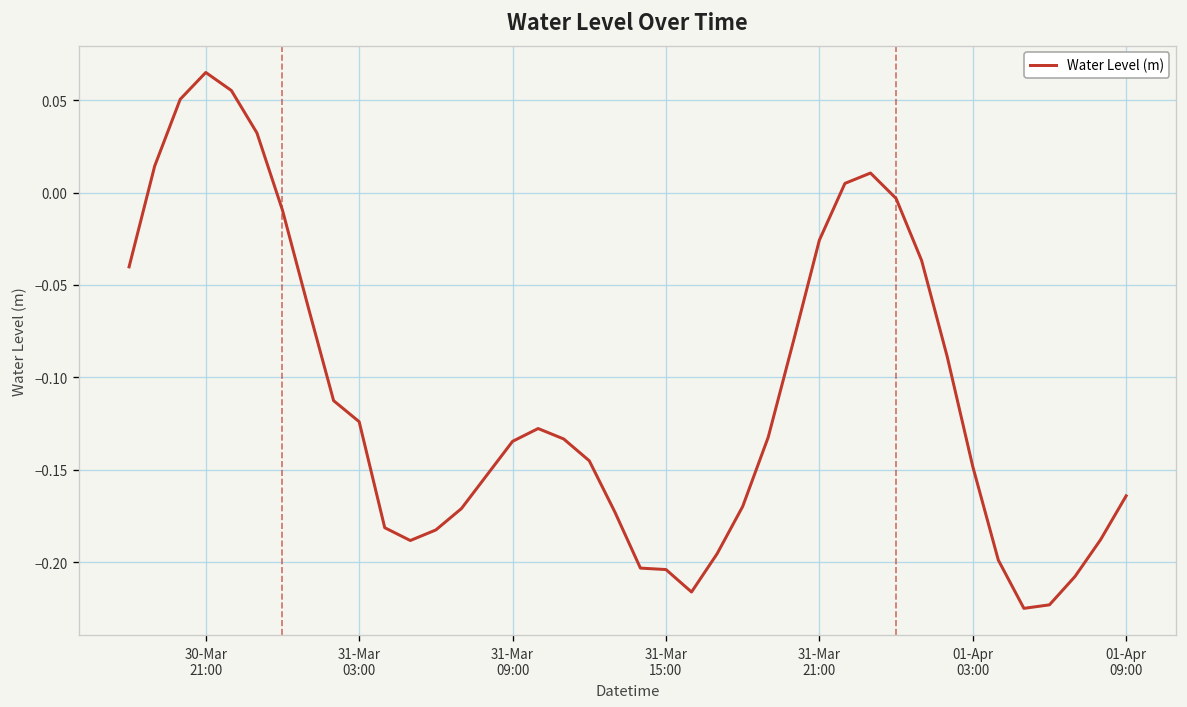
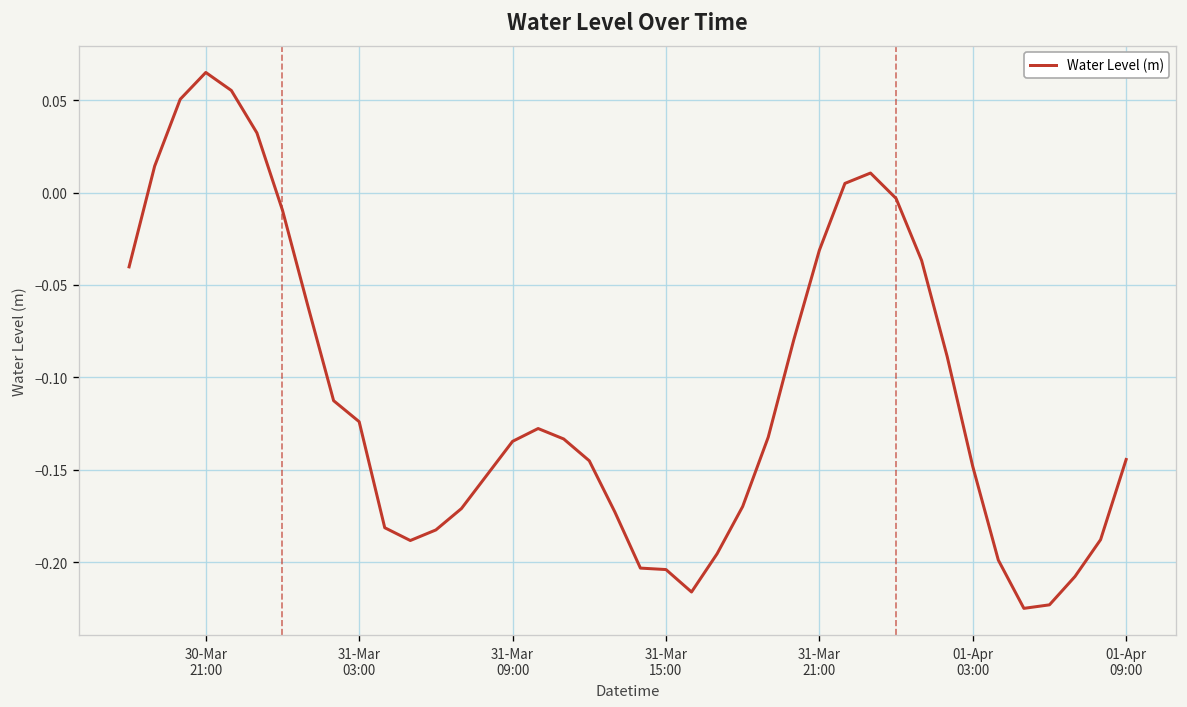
31-Mar 21:00: -0.026 -> -0.031
01-Apr 09:00: -0.164 -> -0.144
